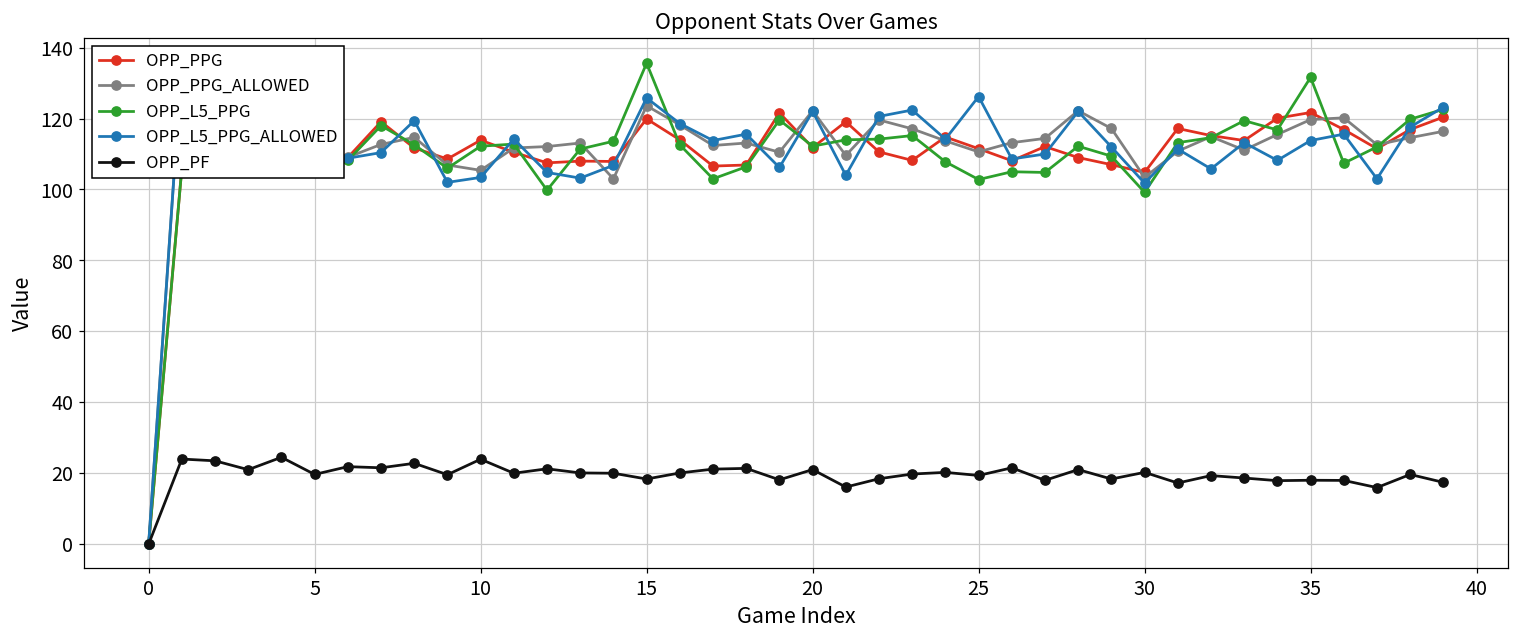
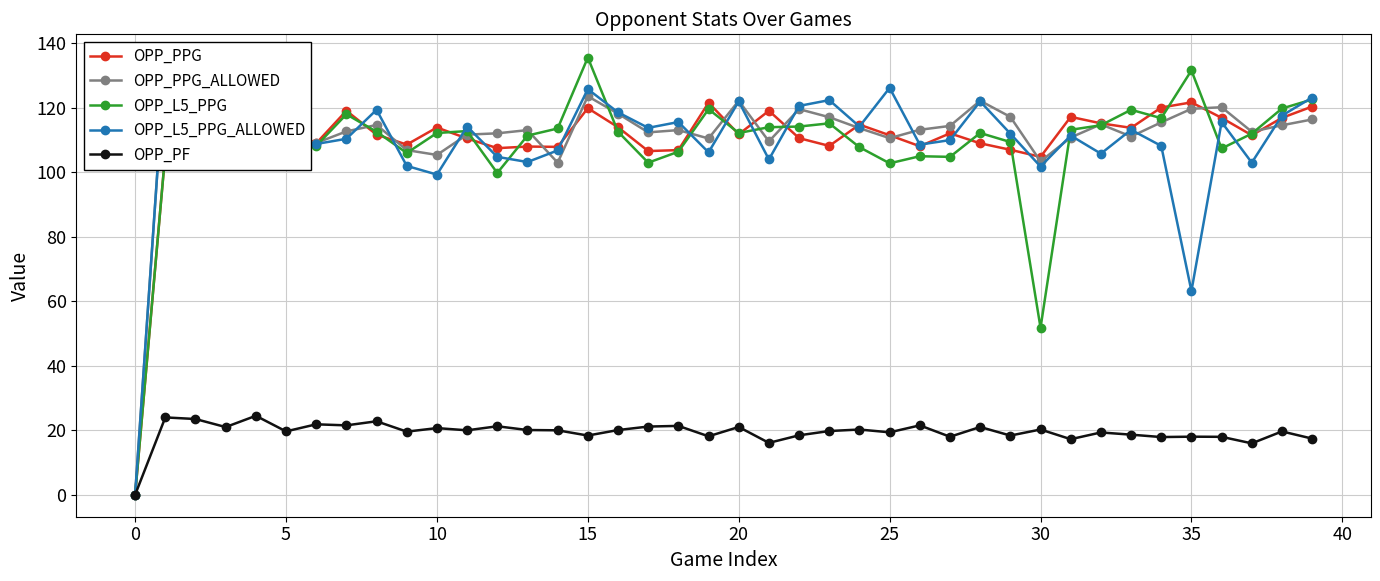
OPP_L5_PPG_ALLOWED, 10: 103 -> 99
OPP_PF, 10: 24 -> 21
OPP_L5_PPG, 30: 99 -> 52
OPP_L5_PPG_ALLOWED, 35: 114 -> 63
